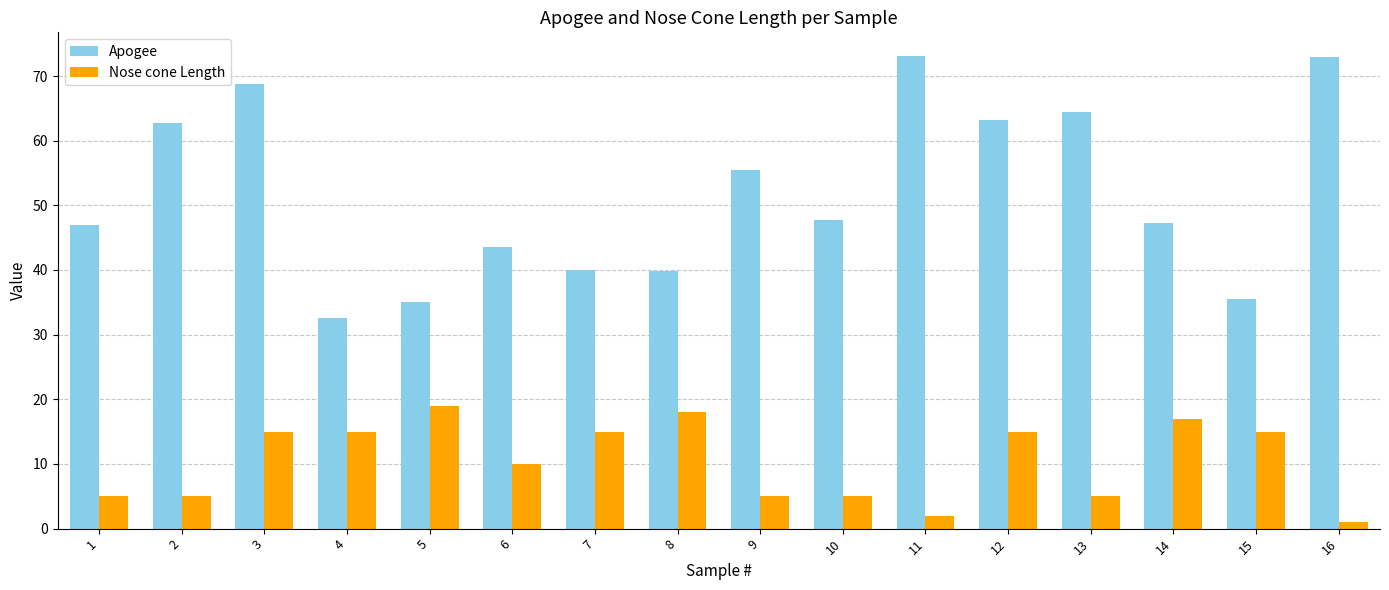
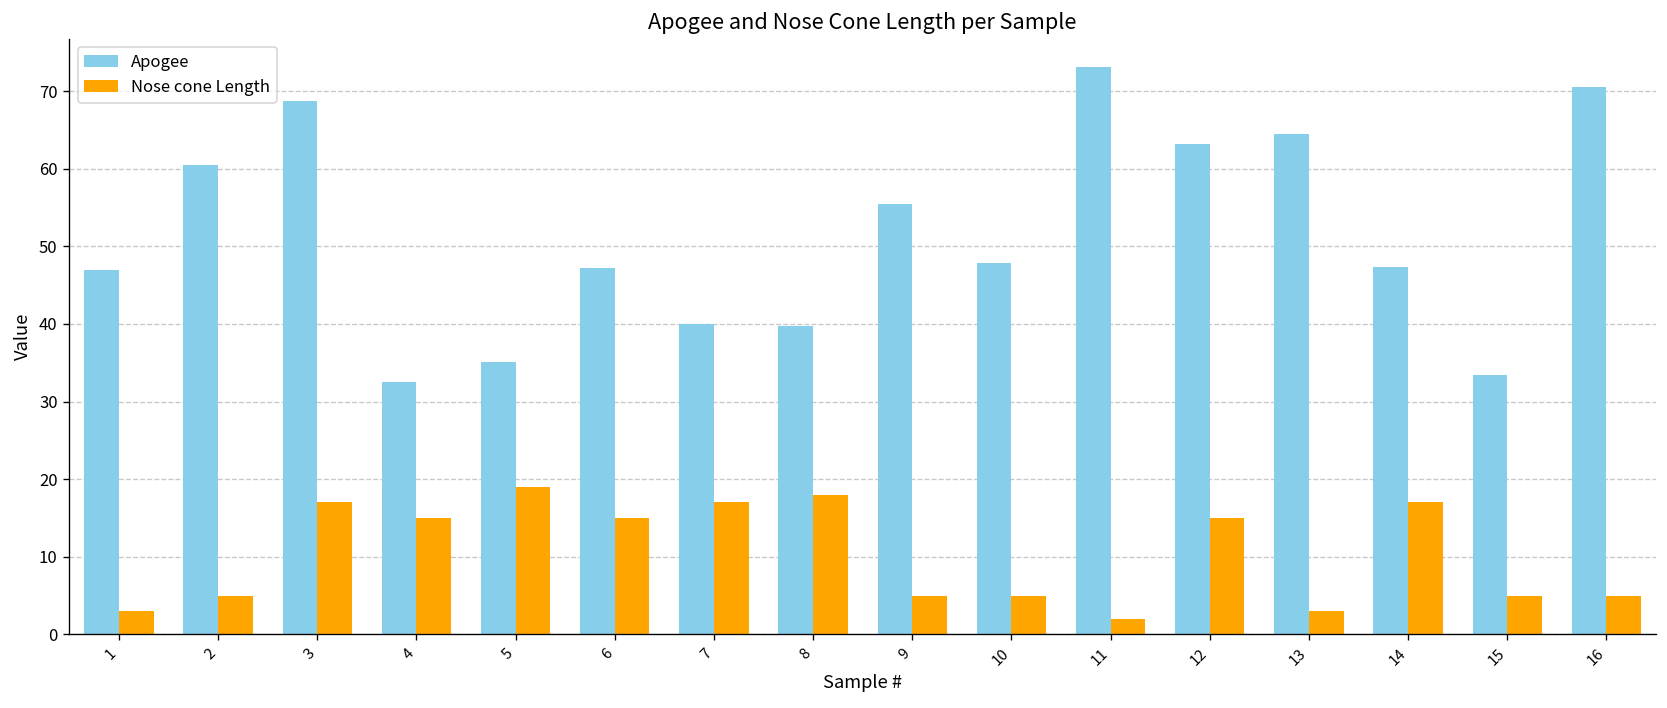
Nose cone Length, 1: 5 -> 3
Apogee, 2: 63 -> 61
Nose cone Length, 3: 15 -> 17
Apogee, 6: 44 -> 47
Nose cone Length, 6: 10 -> 15
Nose cone Length, 7: 15 -> 17
Nose cone Length, 13: 5 -> 3
Apogee, 15: 36 -> 33
Nose cone Length, 15: 15 -> 5
Apogee, 16: 73 -> 71
Nose cone Length, 16: 1 -> 5
